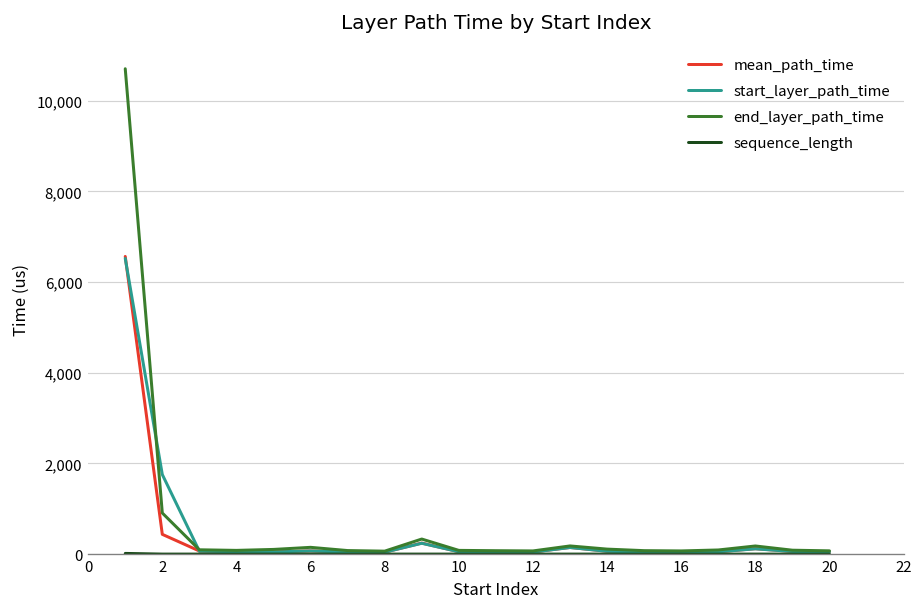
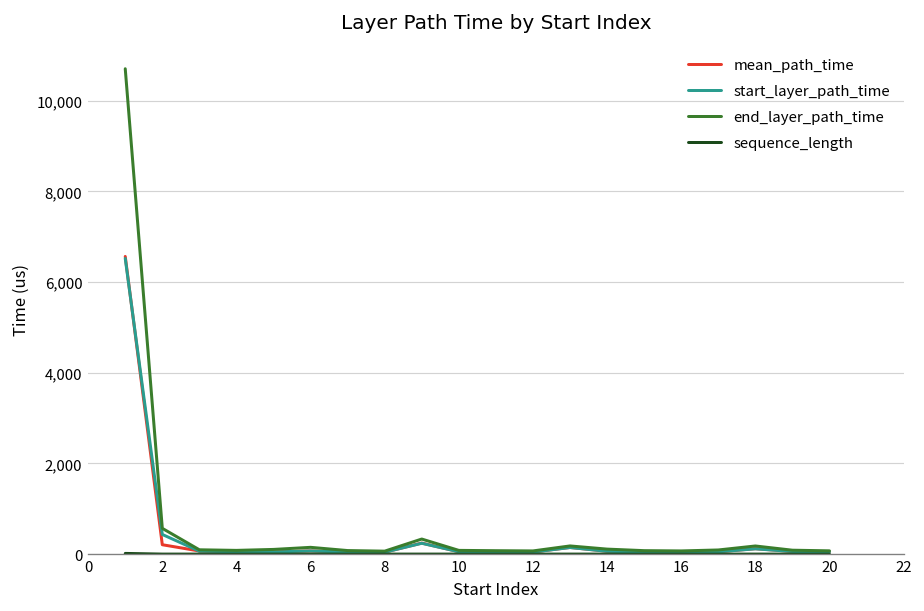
mean_path_time, 2: 400 -> 200
start_layer_path_time, 2: 1,800 -> 400
end_layer_path_time, 2: 900 -> 600
